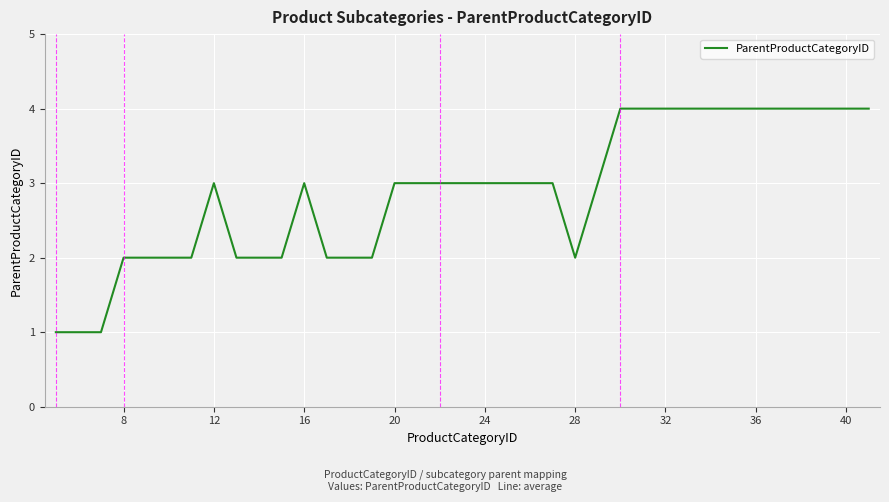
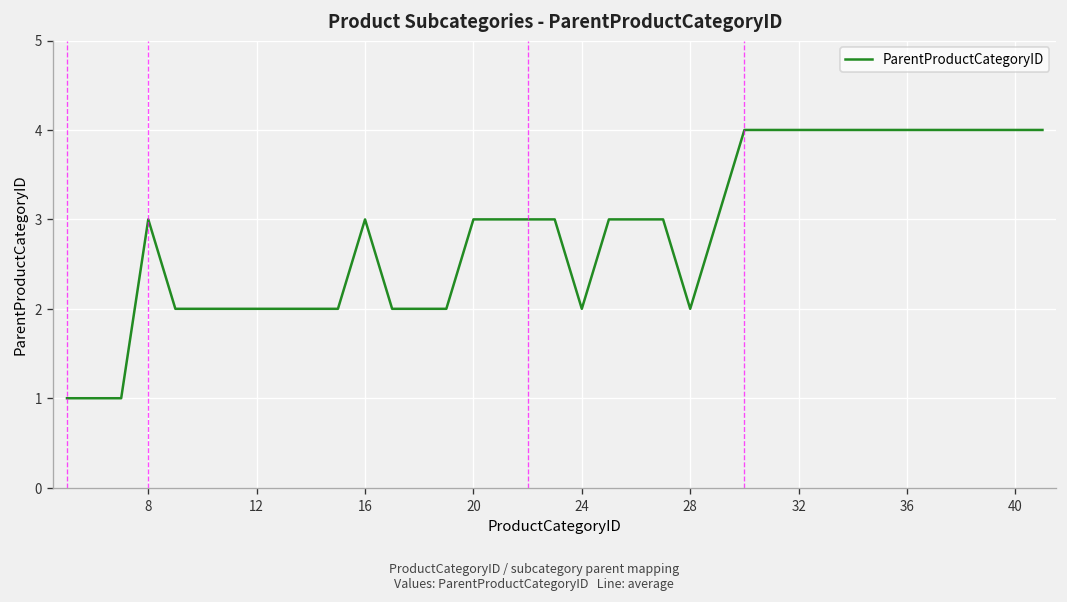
8: 2 -> 3
12: 3 -> 2
24: 3 -> 2
